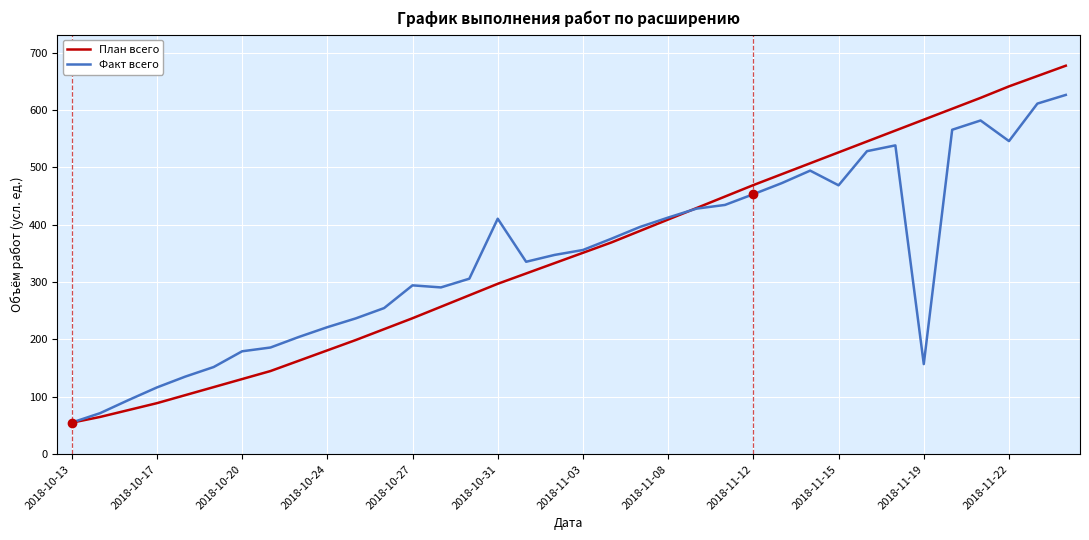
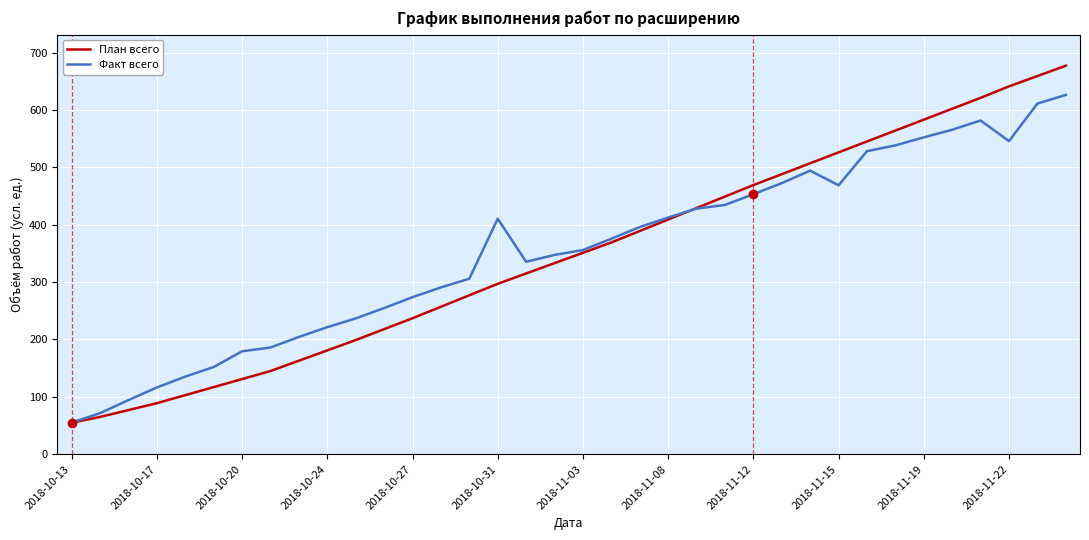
Факт всего, 2018-10-27: 290 -> 270
Факт всего, 2018-11-19: 160 -> 550
